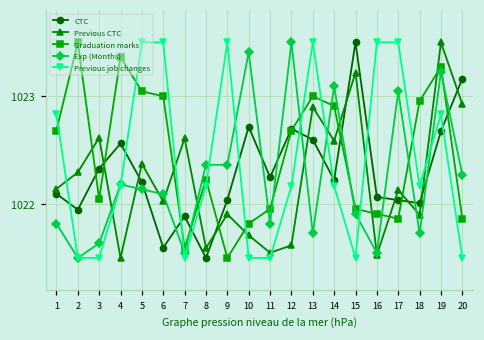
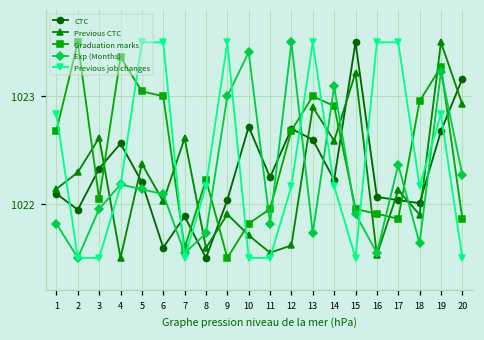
Exp (Months), 3: 1021.6 -> 1022.0
Exp (Months), 8: 1022.4 -> 1021.7
Exp (Months), 9: 1022.4 -> 1023.0
Exp (Months), 17: 1023.0 -> 1022.4
Exp (Months), 18: 1021.7 -> 1021.6
